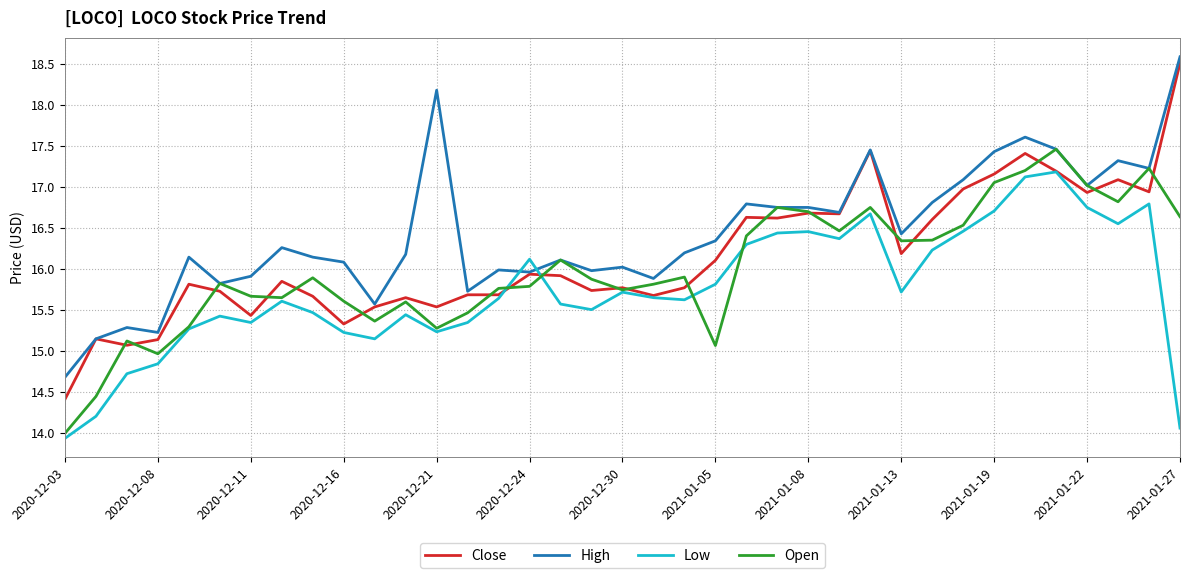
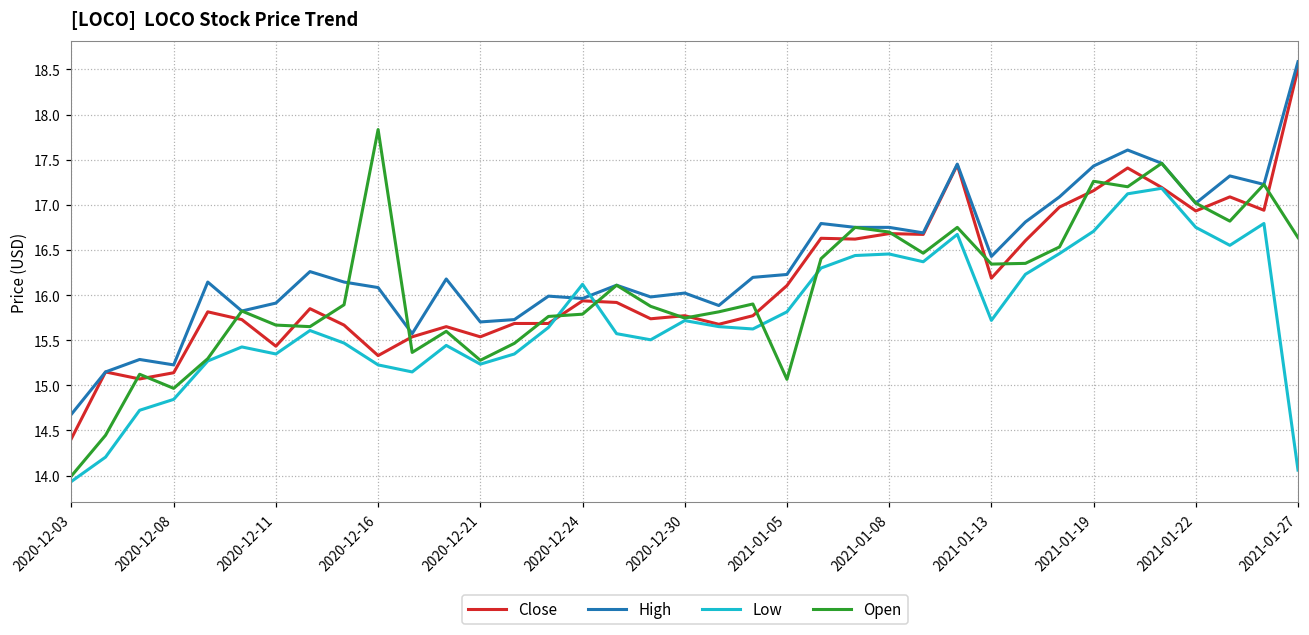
Open, 2020-12-16: 15.6 -> 17.8
High, 2020-12-21: 18.2 -> 15.7
High, 2021-01-05: 16.3 -> 16.2
Open, 2021-01-19: 17.1 -> 17.3
